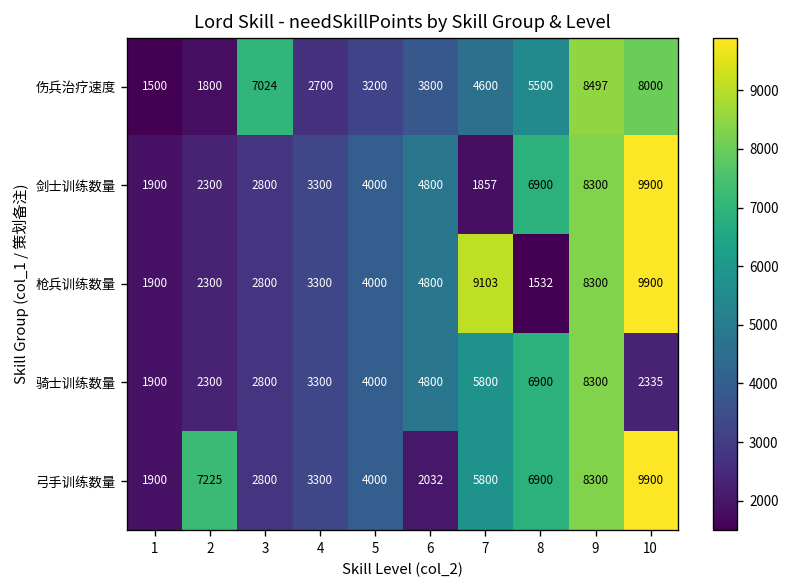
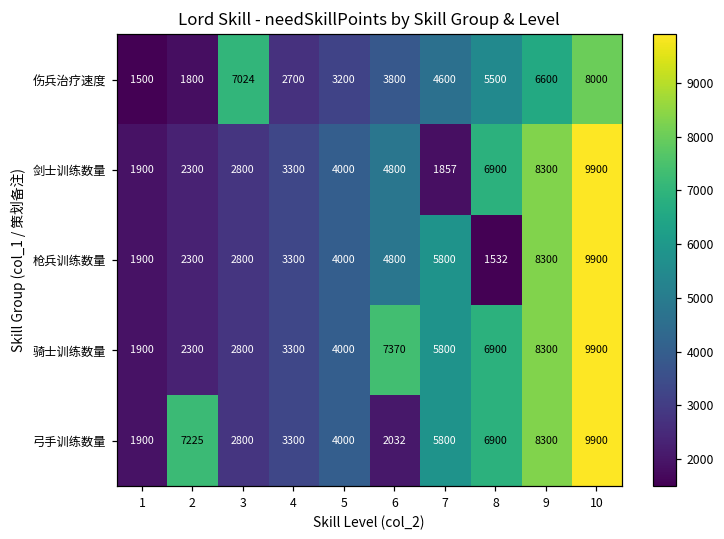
伤兵治疗速度, 9: 8497 -> 6600
枪兵训练数量, 7: 9103 -> 5800
骑士训练数量, 6: 4800 -> 7370
骑士训练数量, 10: 2335 -> 9900
